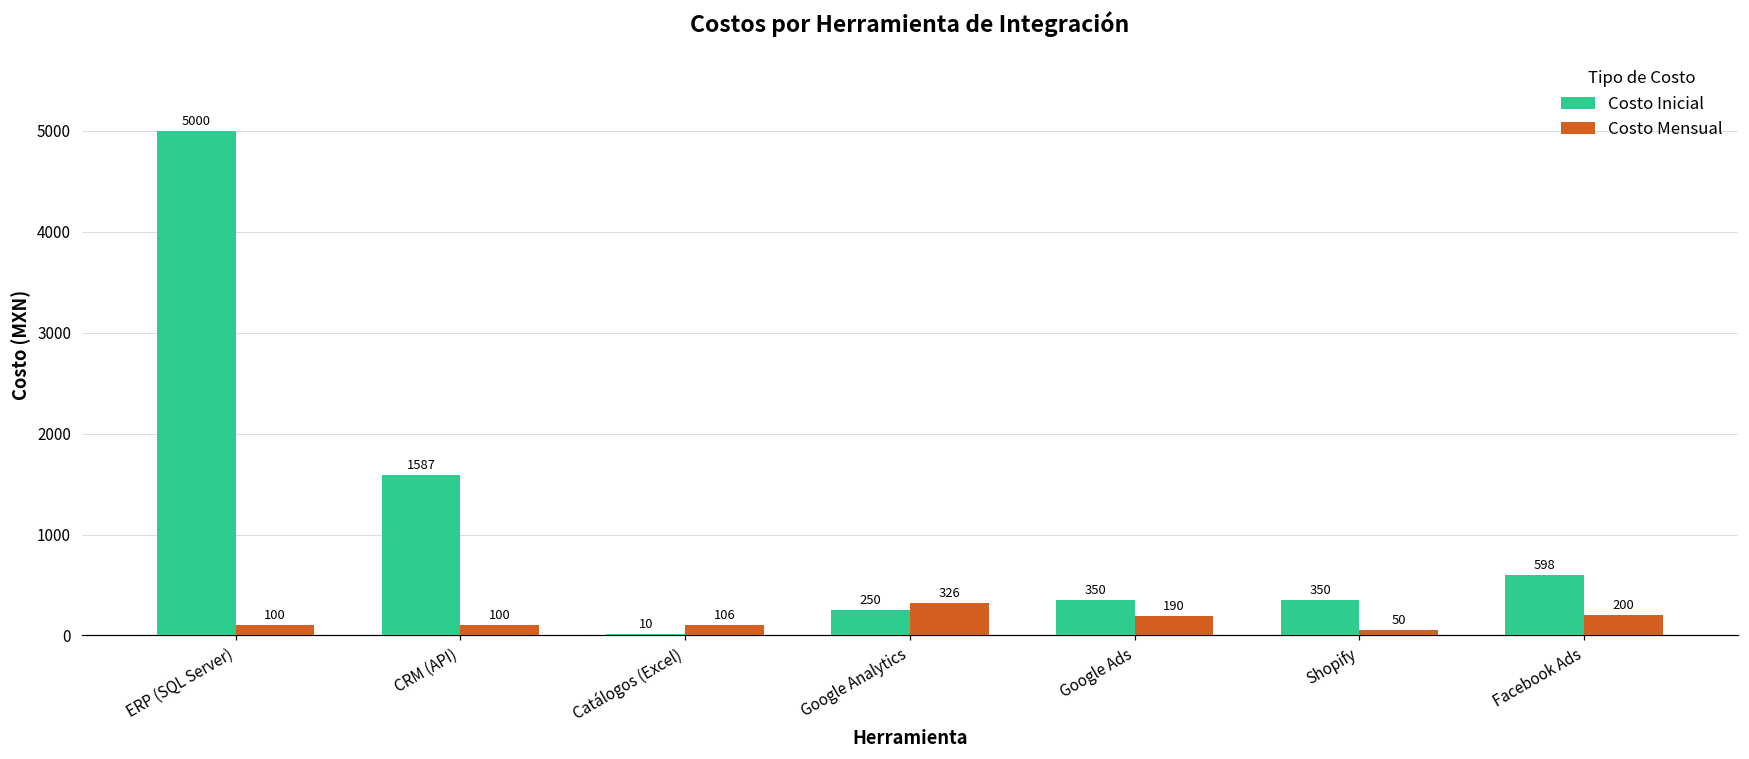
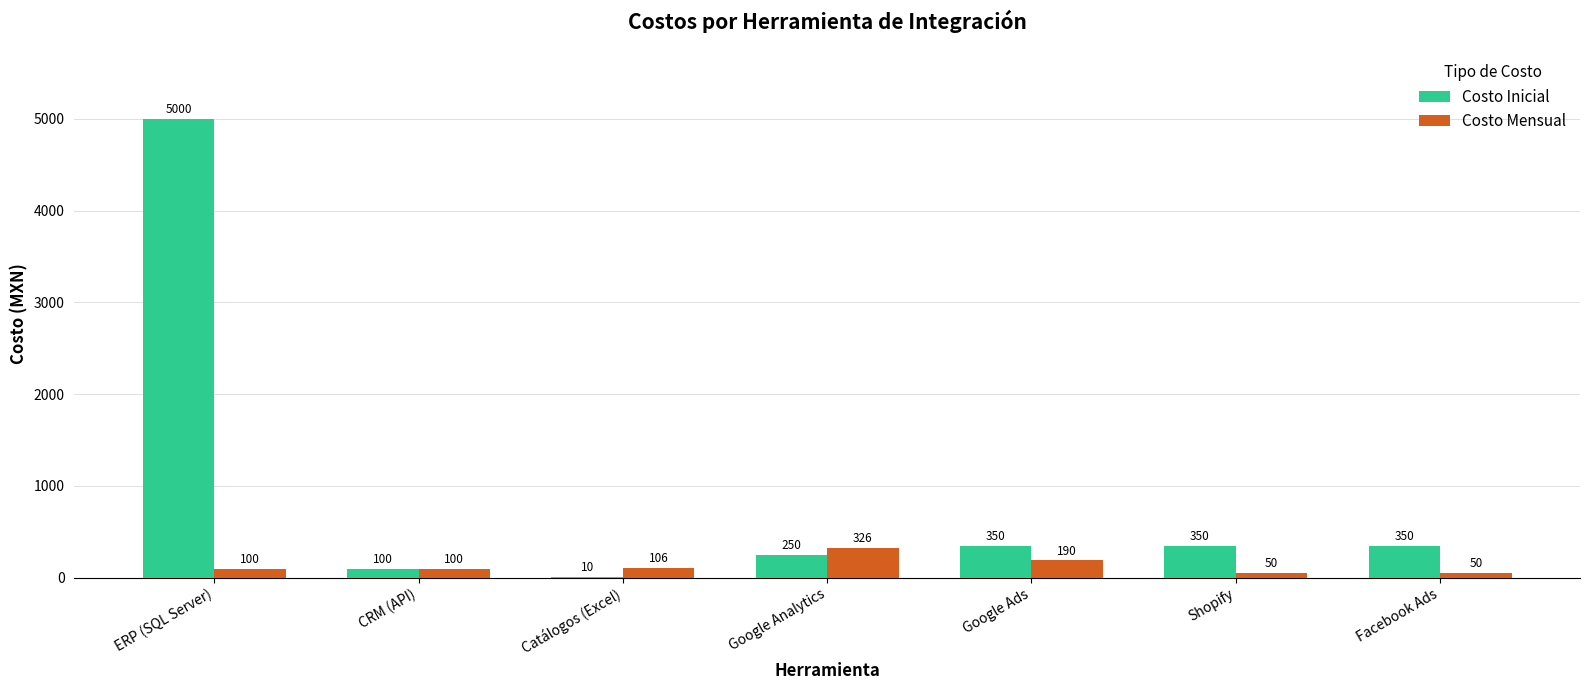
Costo Inicial, CRM (API): 1587 -> 100
Costo Inicial, Facebook Ads: 598 -> 350
Costo Mensual, Facebook Ads: 200 -> 50
